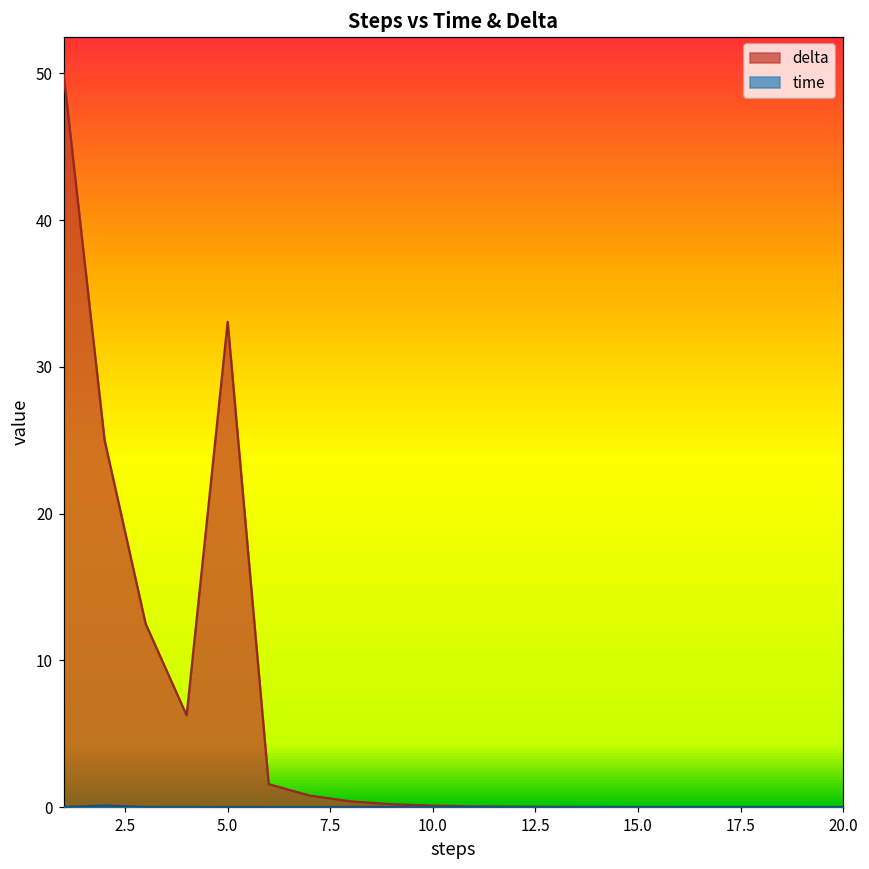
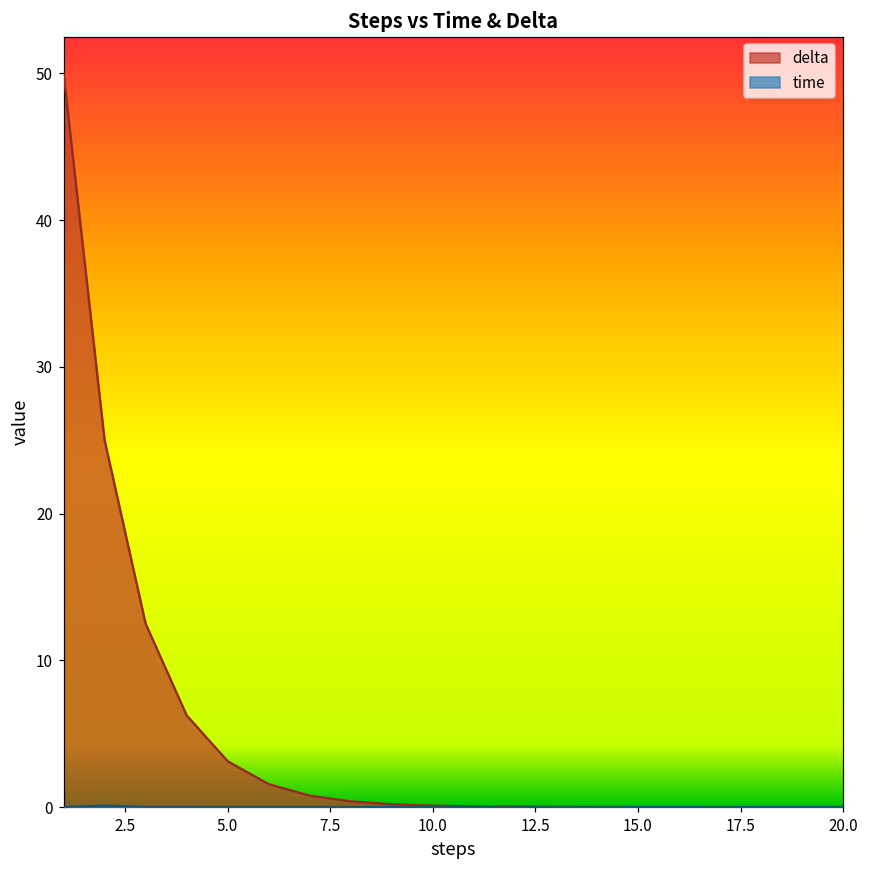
delta, 5.0: 33.1 -> 3.1
